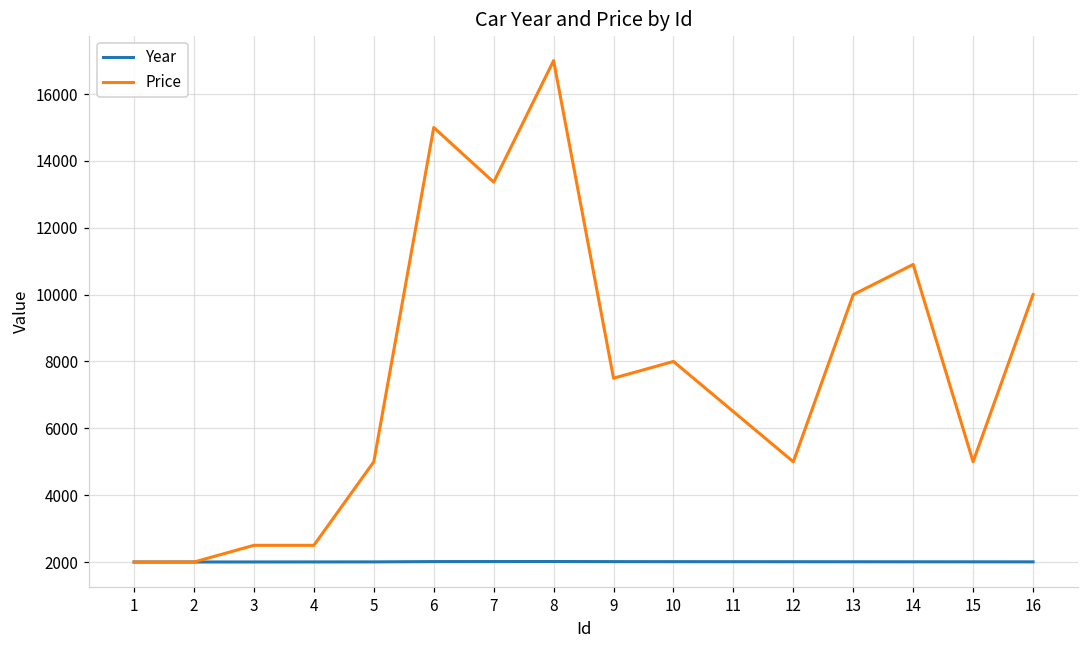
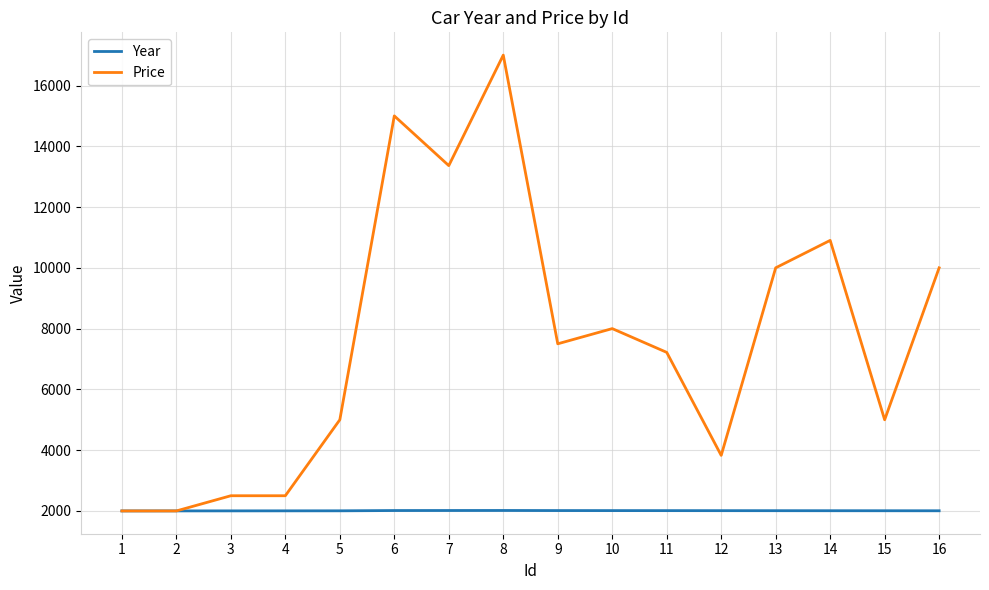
Price, 11: 6500 -> 7200
Price, 12: 5000 -> 3800
